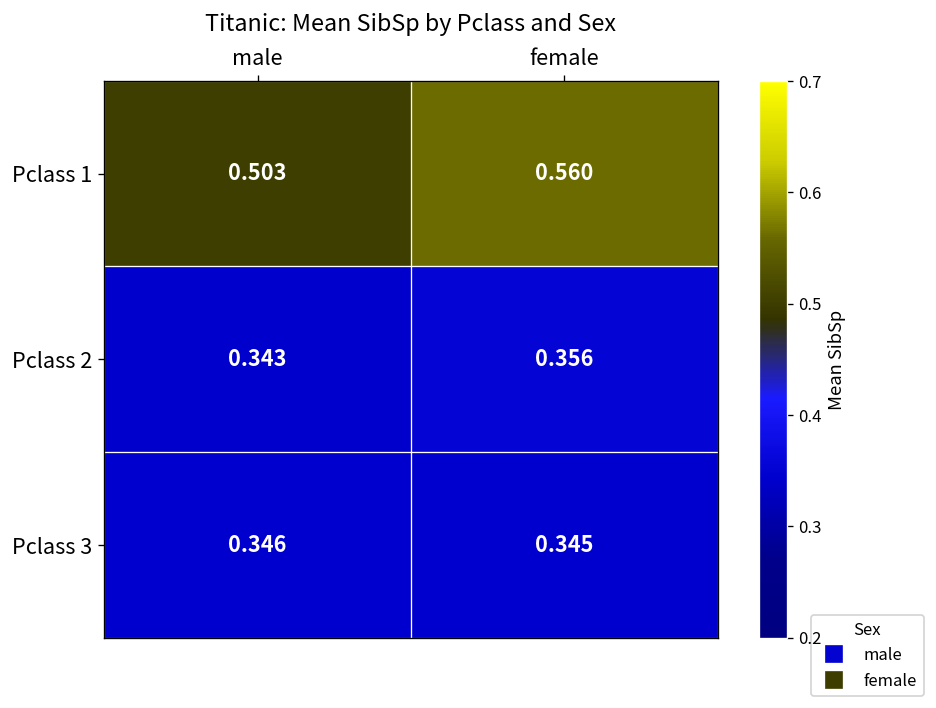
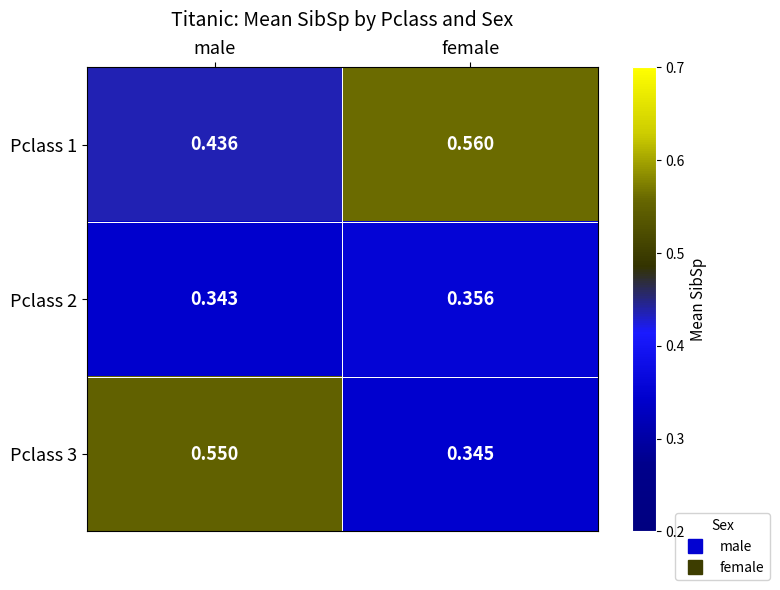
Pclass 1, male: 0.503 -> 0.436
Pclass 3, male: 0.346 -> 0.550
